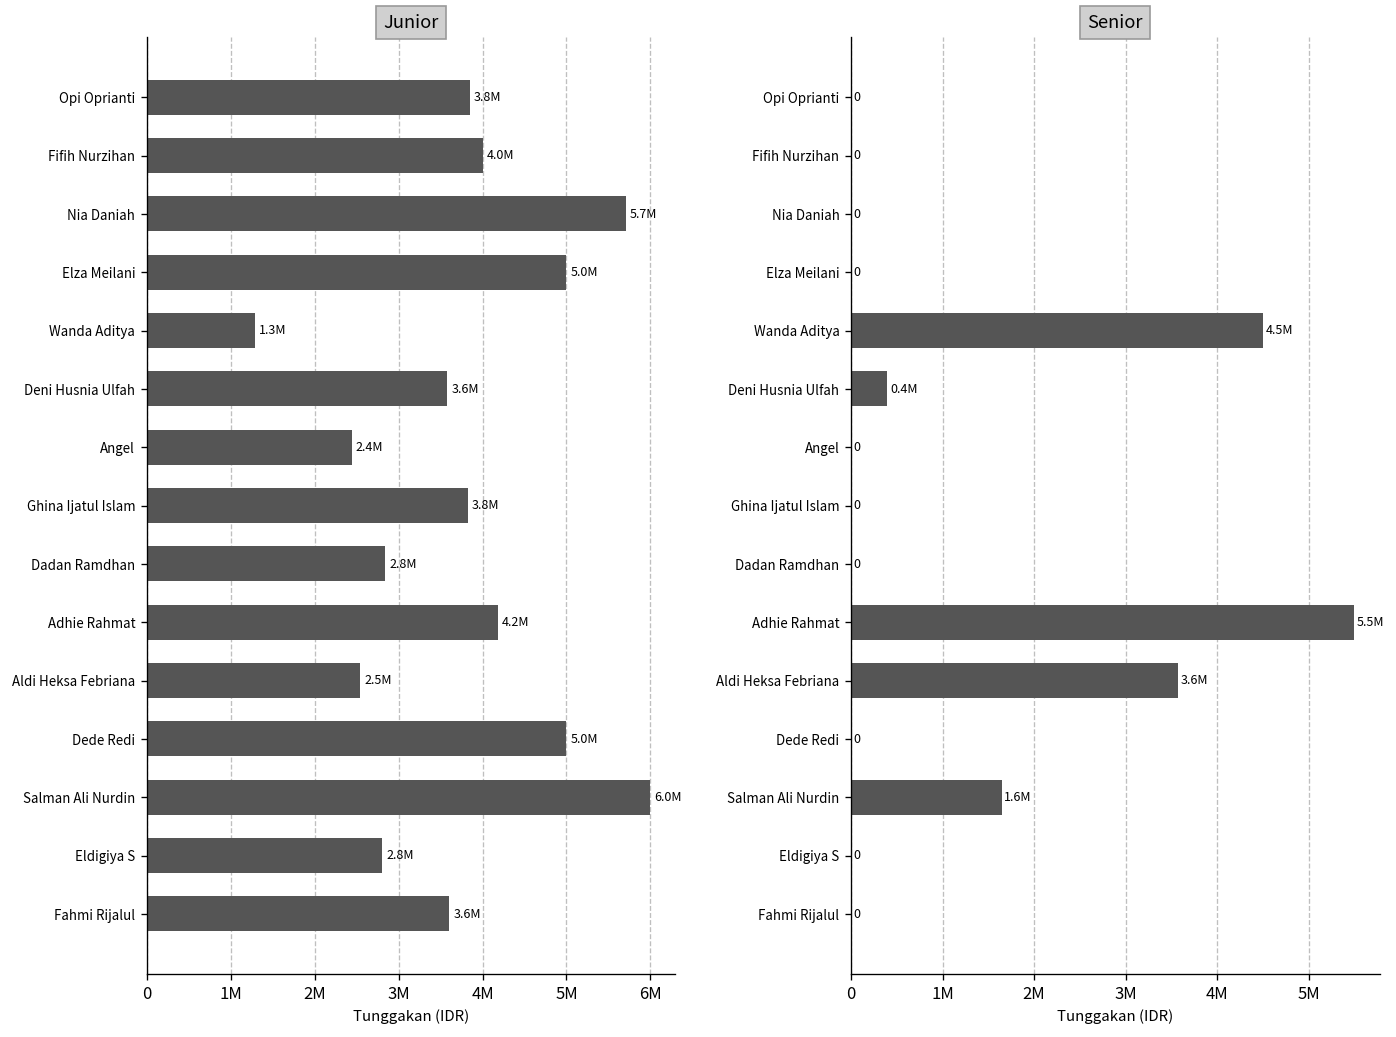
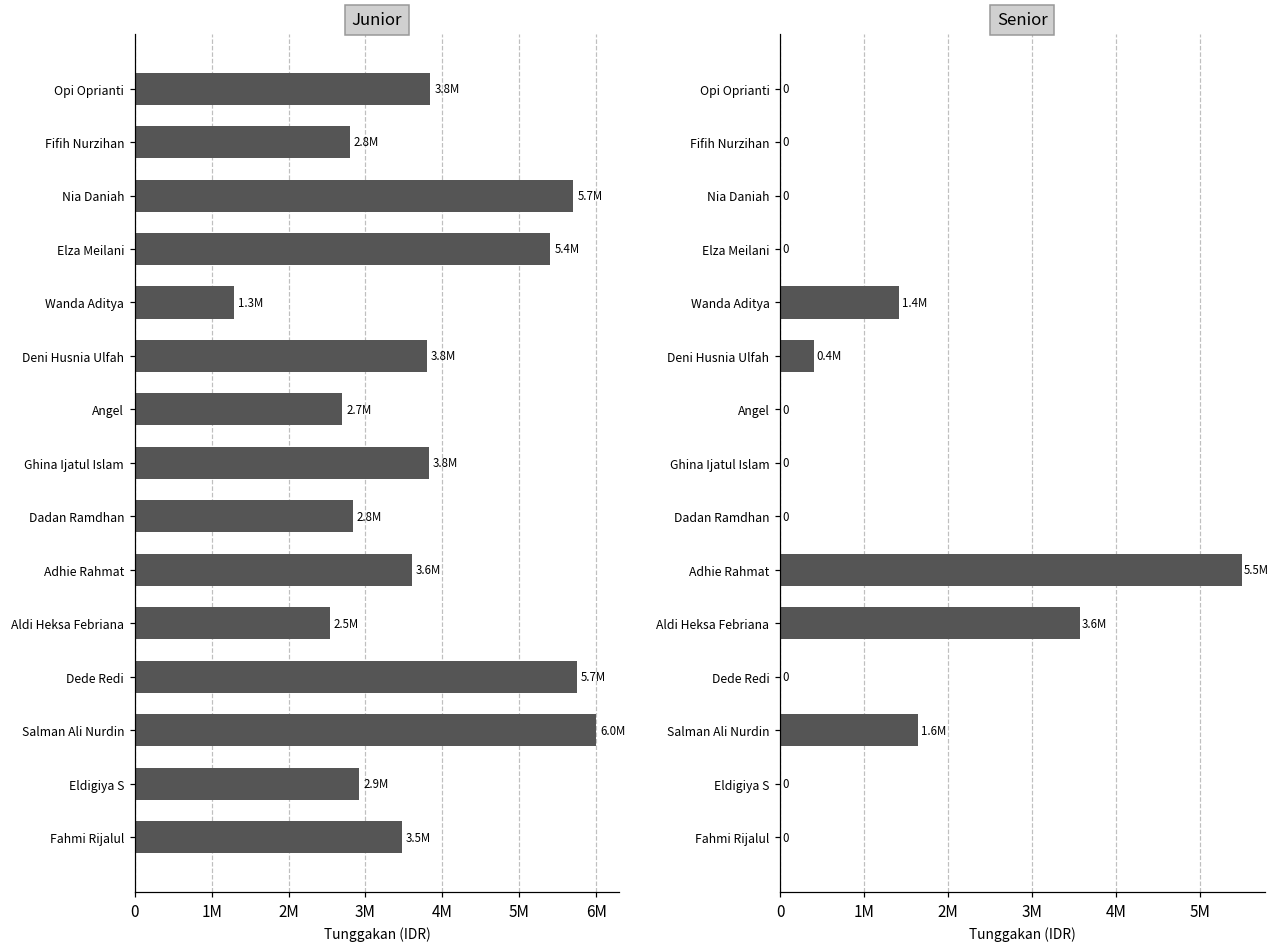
Junior, Fifih Nurzihan: 4.0M -> 2.8M
Junior, Elza Meilani: 5.0M -> 5.4M
Junior, Deni Husnia Ulfah: 3.6M -> 3.8M
Junior, Angel: 2.4M -> 2.7M
Junior, Adhie Rahmat: 4.2M -> 3.6M
Junior, Dede Redi: 5.0M -> 5.7M
Junior, Eldigiya S: 2.8M -> 2.9M
Junior, Fahmi Rijalul: 3.6M -> 3.5M
Senior, Wanda Aditya: 4.5M -> 1.4M
